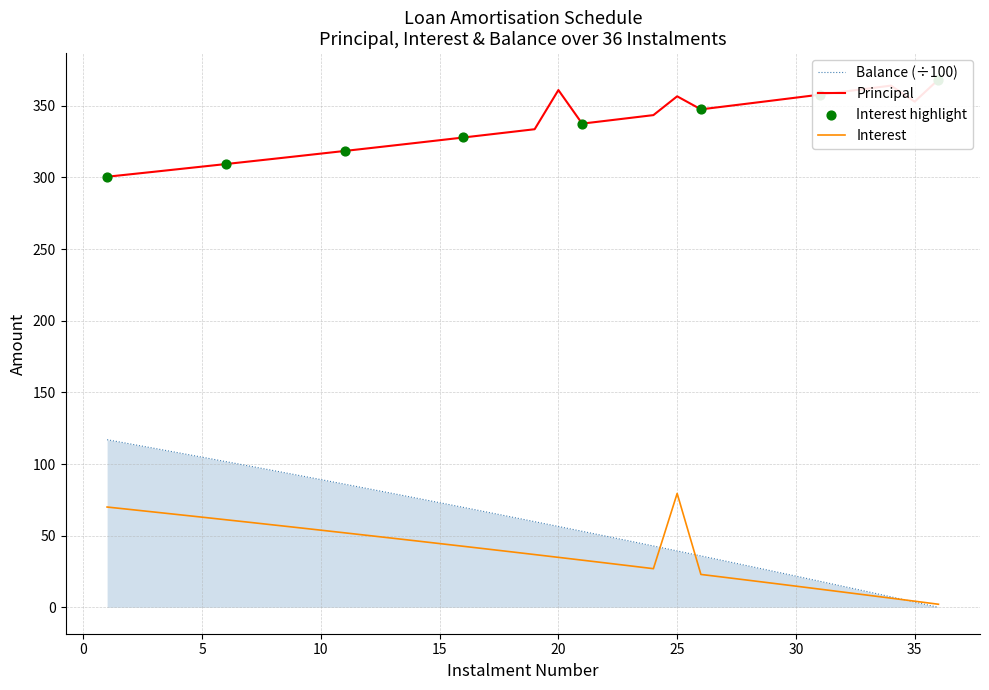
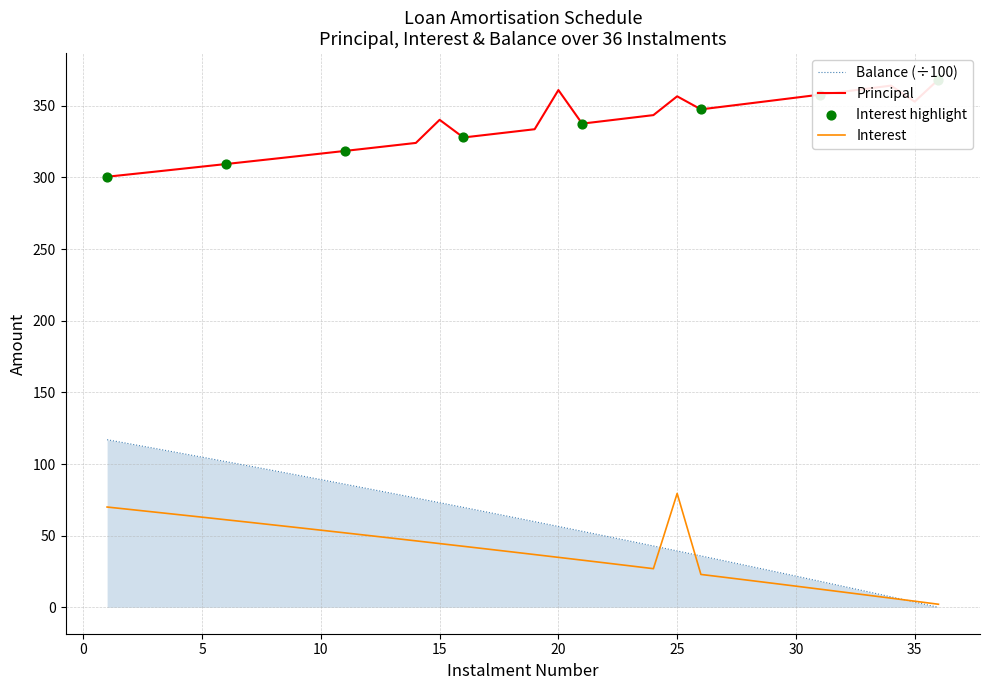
Principal, 15: 326 -> 340
